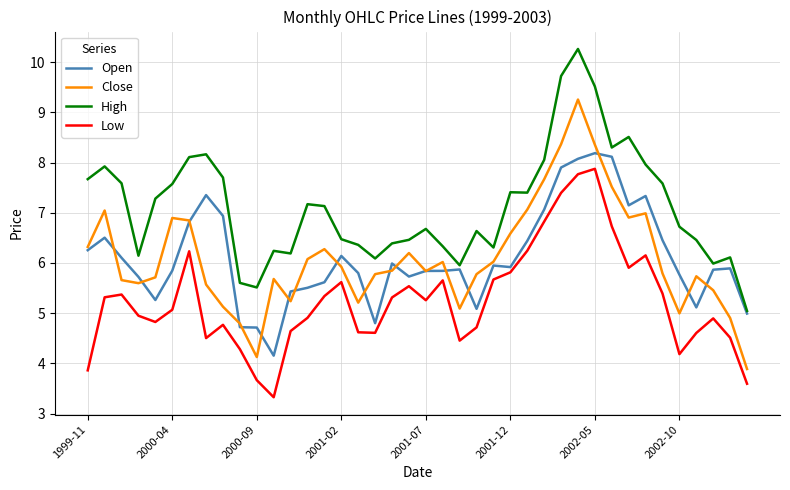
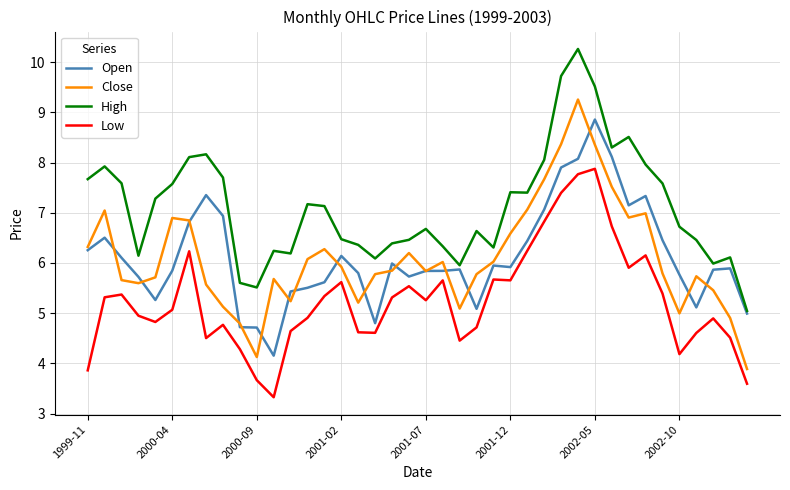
Low, 2001-12: 5.8 -> 5.7
Open, 2002-05: 8.2 -> 8.9
